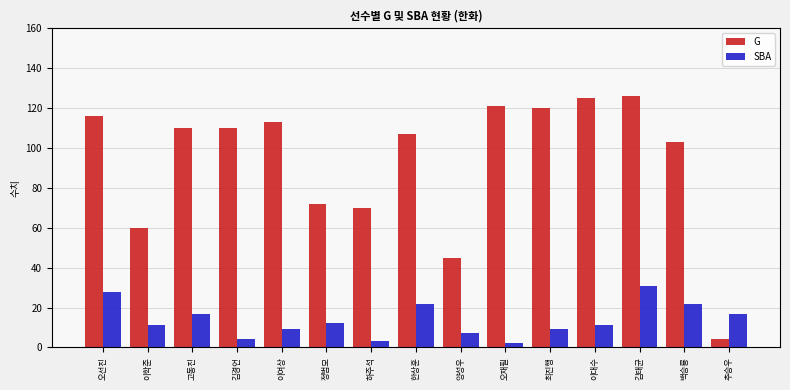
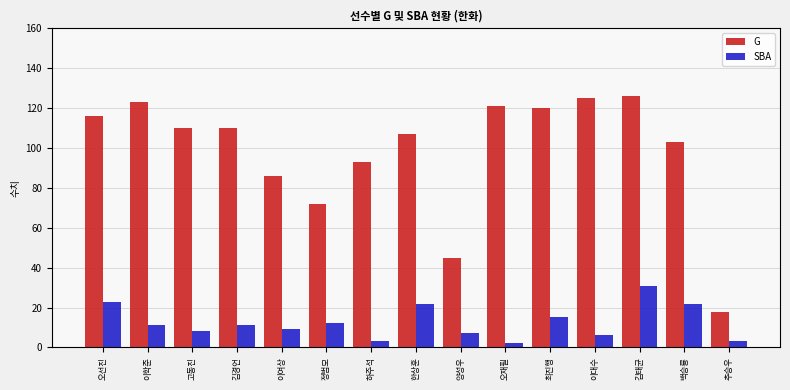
SBA, 오선진: 28 -> 23
G, 이학준: 60 -> 123
SBA, 고동진: 17 -> 8
SBA, 김경언: 4 -> 11
G, 이여상: 113 -> 86
G, 하주석: 70 -> 93
SBA, 최진행: 9 -> 15
SBA, 이대수: 11 -> 6
G, 추승우: 4 -> 18
SBA, 추승우: 17 -> 3
